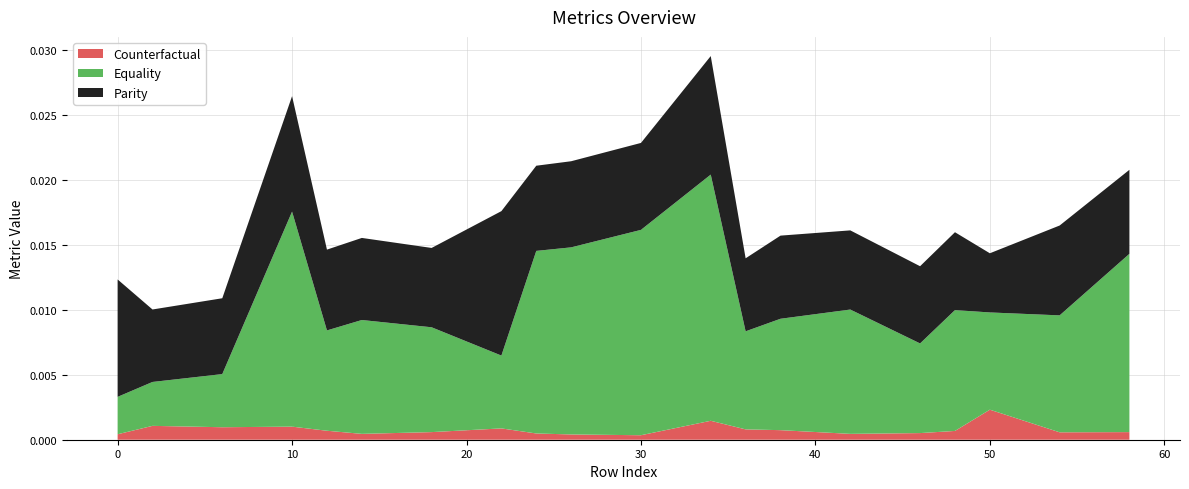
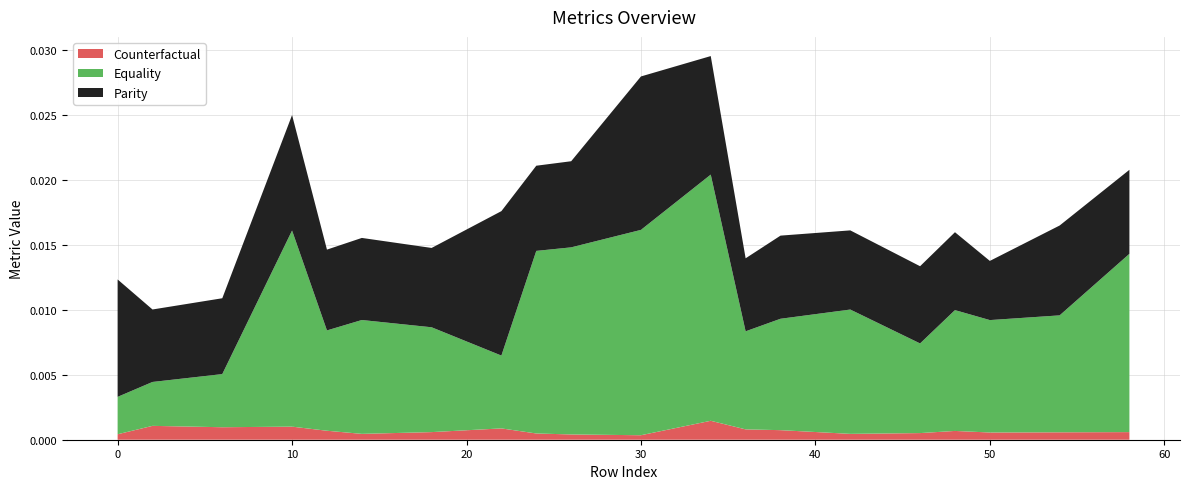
Equality, 10: 0.0165 -> 0.0151
Parity, 30: 0.0067 -> 0.0118
Counterfactual, 50: 0.0023 -> 0.0006
Equality, 50: 0.0075 -> 0.0086
